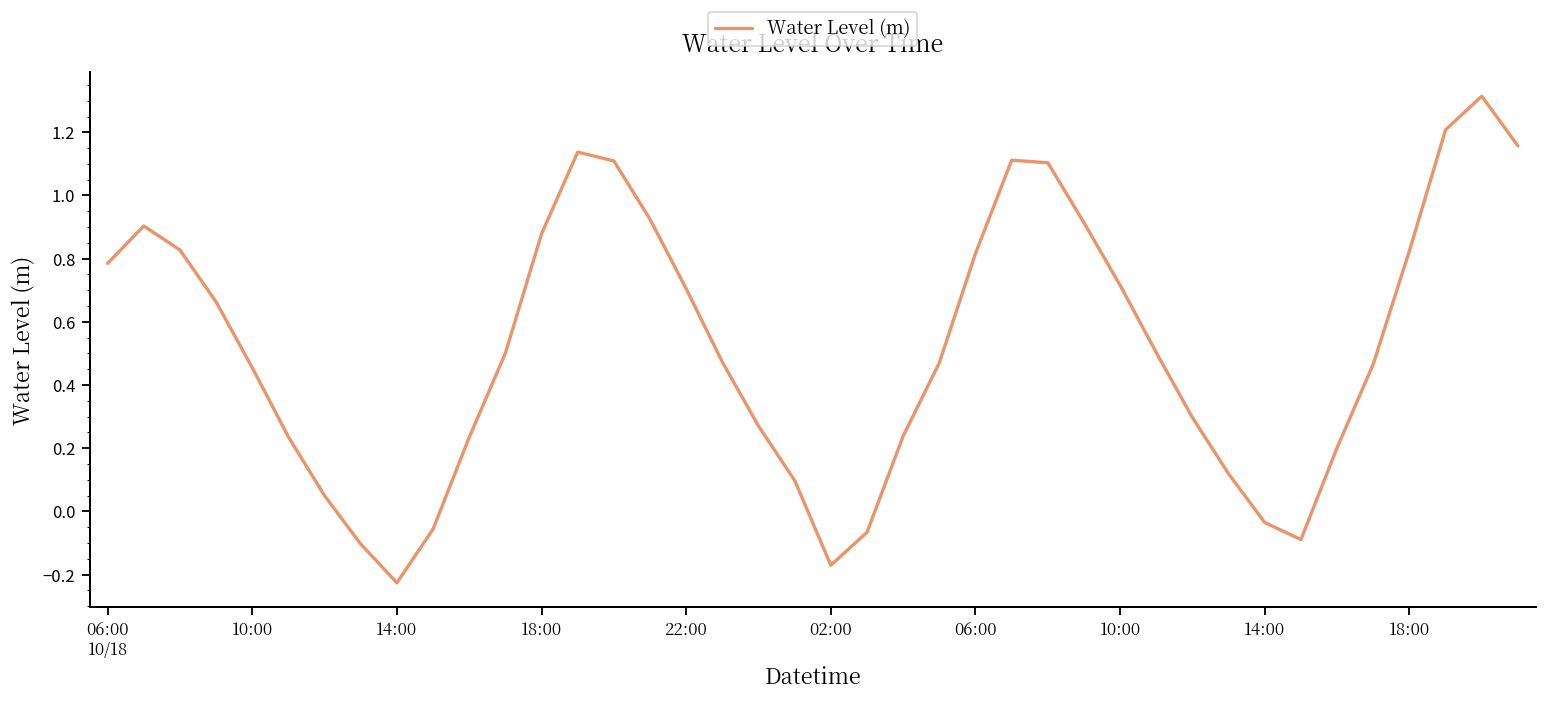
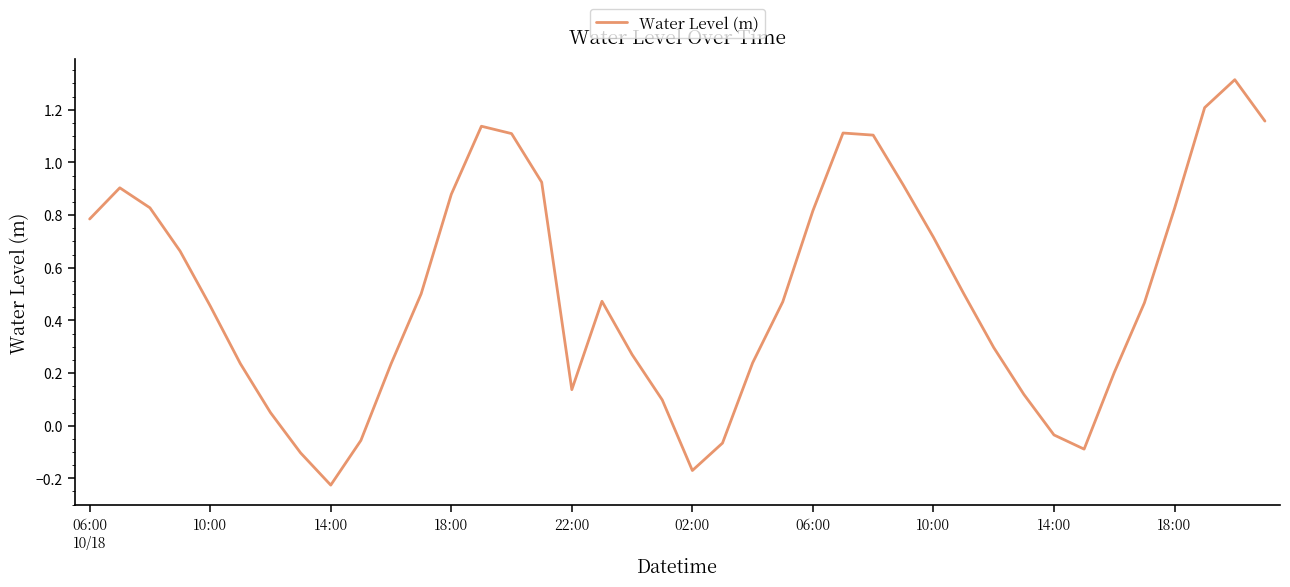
22:00: 0.70 -> 0.14
